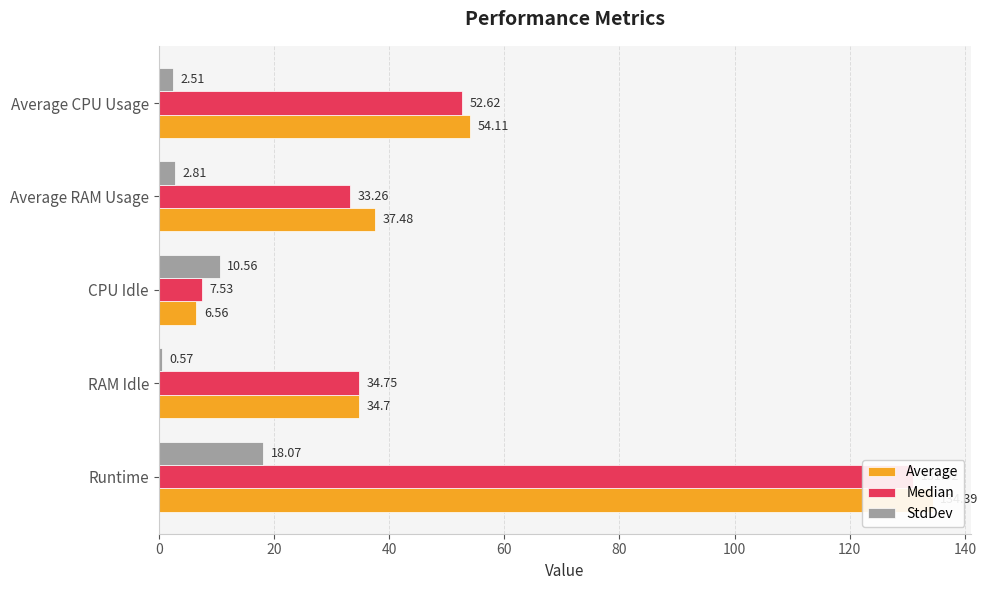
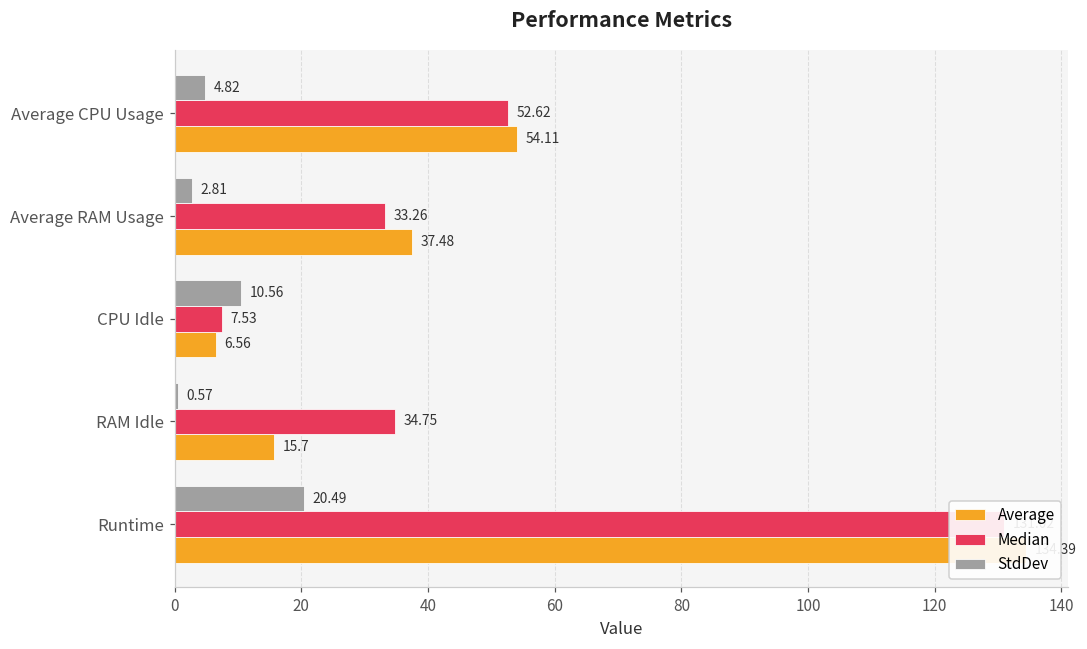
StdDev, Average CPU Usage: 2.51 -> 4.82
Average, RAM Idle: 34.7 -> 15.7
StdDev, Runtime: 18.07 -> 20.49
